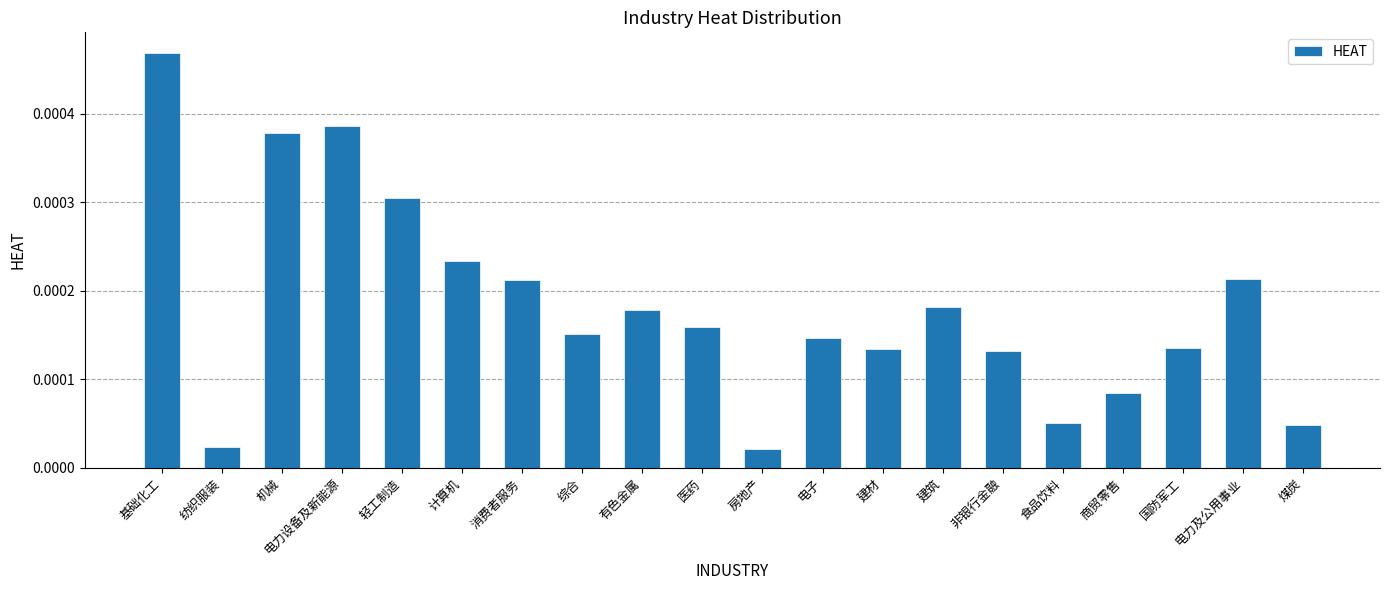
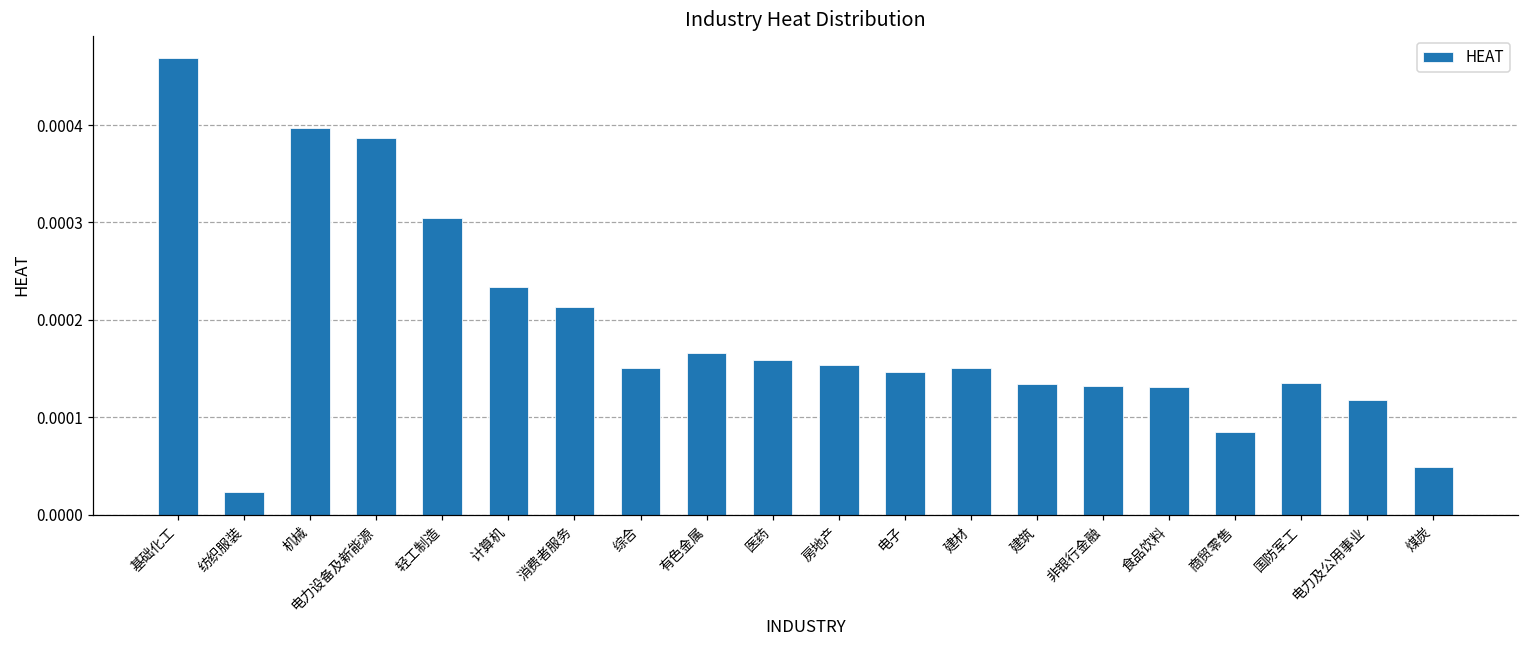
机械: 0.00038 -> 0.00040
有色金属: 0.00018 -> 0.00017
房地产: 0.00002 -> 0.00015
建材: 0.00013 -> 0.00015
建筑: 0.00018 -> 0.00013
食品饮料: 0.00005 -> 0.00013
电力及公用事业: 0.00021 -> 0.00012
